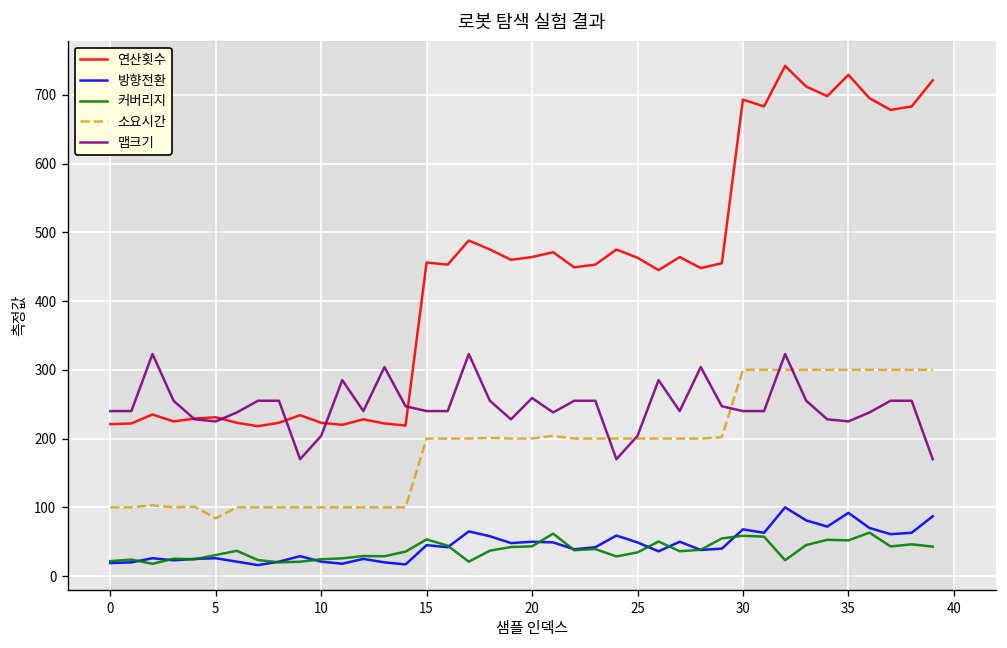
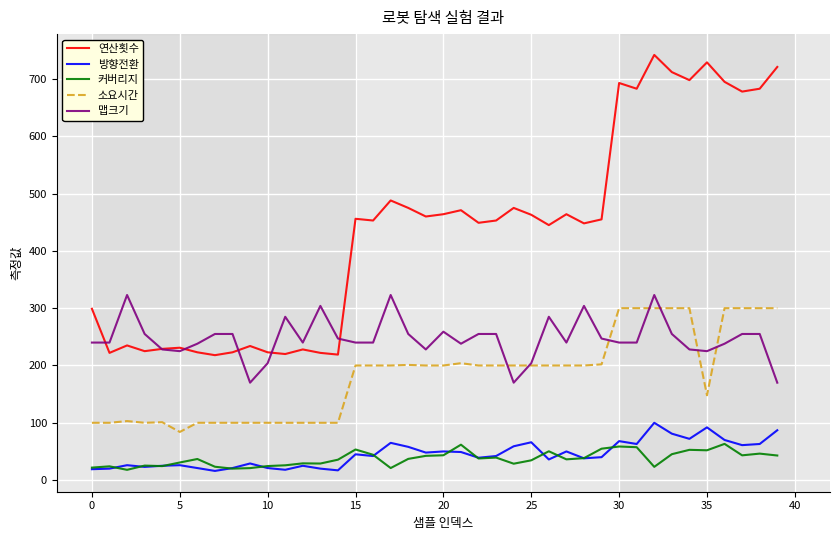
연산횟수, 0: 220 -> 300
방향전환, 25: 50 -> 70
소요시간, 35: 300 -> 150
